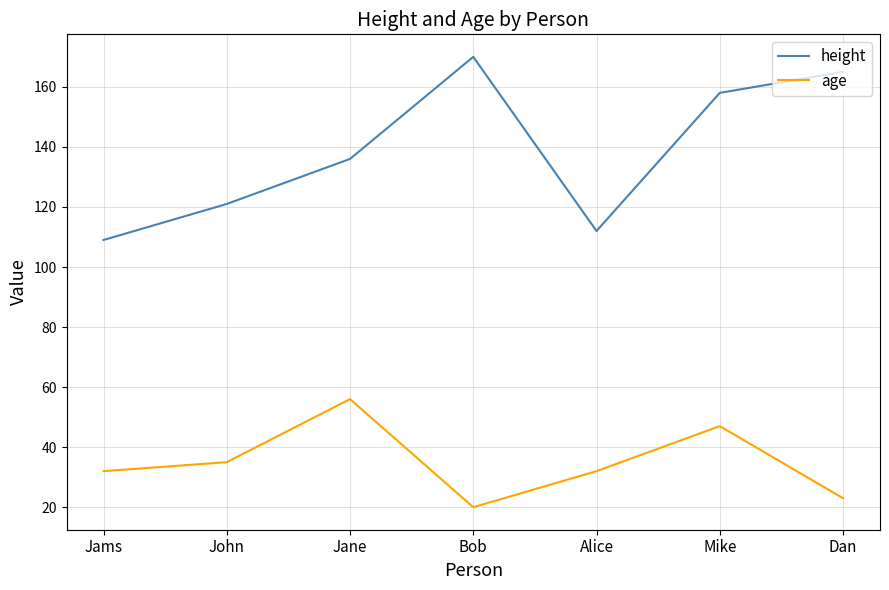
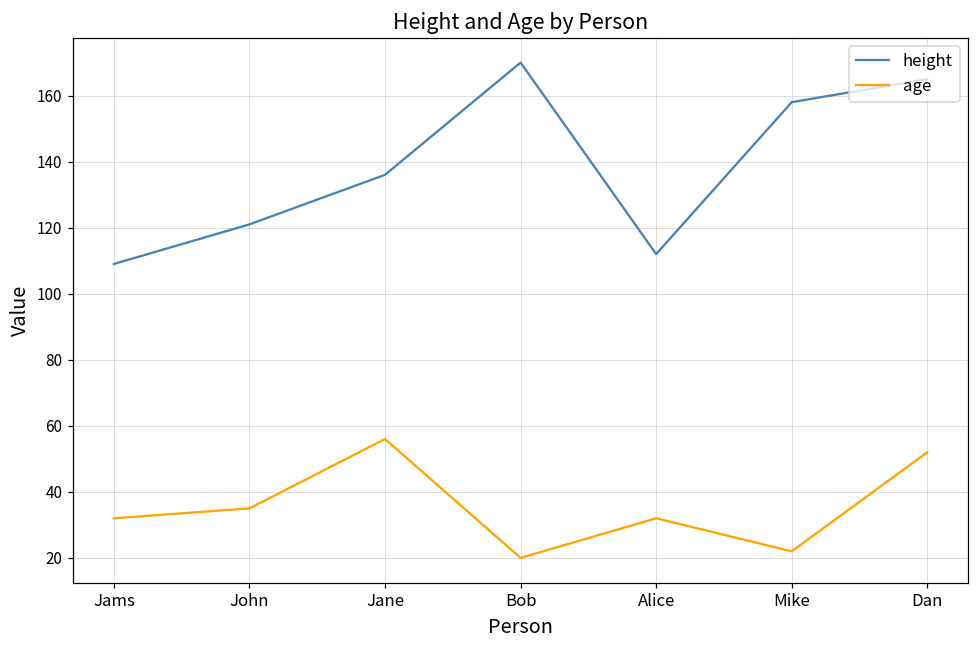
age, Mike: 47 -> 22
age, Dan: 23 -> 52
